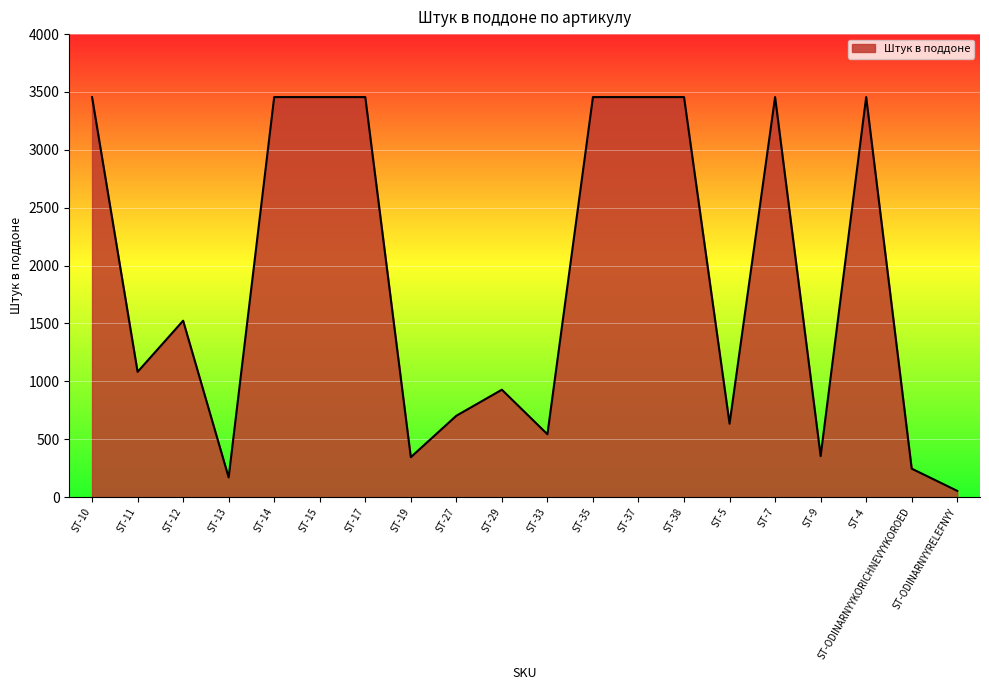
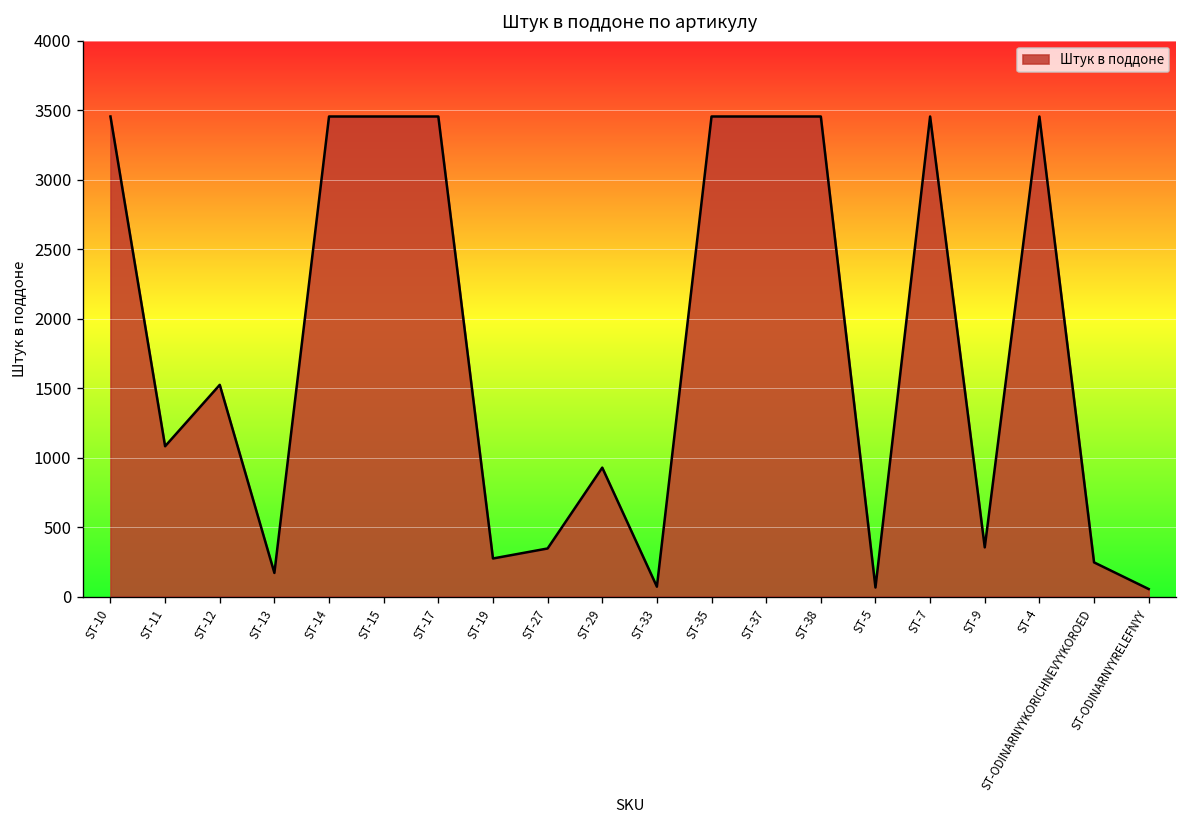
ST-19: 350 -> 270
ST-27: 700 -> 350
ST-33: 540 -> 70
ST-5: 630 -> 70
